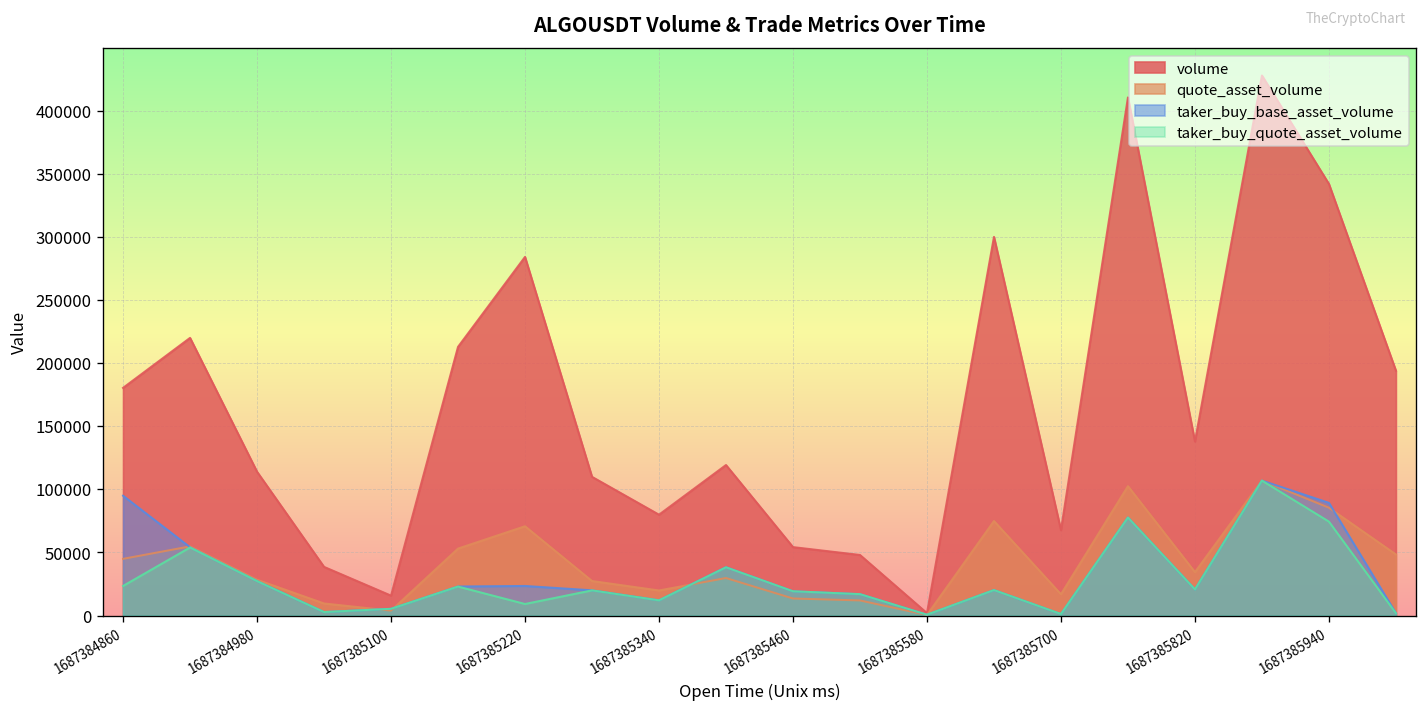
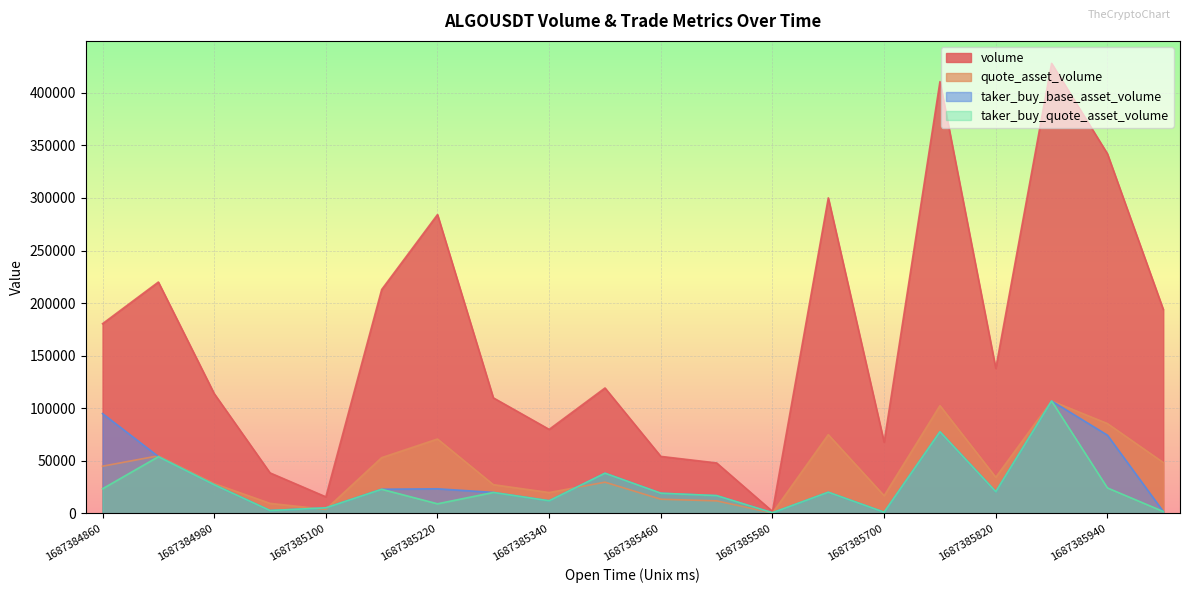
taker_buy_base_asset_volume, 1687385940: 89000 -> 74000
taker_buy_quote_asset_volume, 1687385940: 74000 -> 24000
